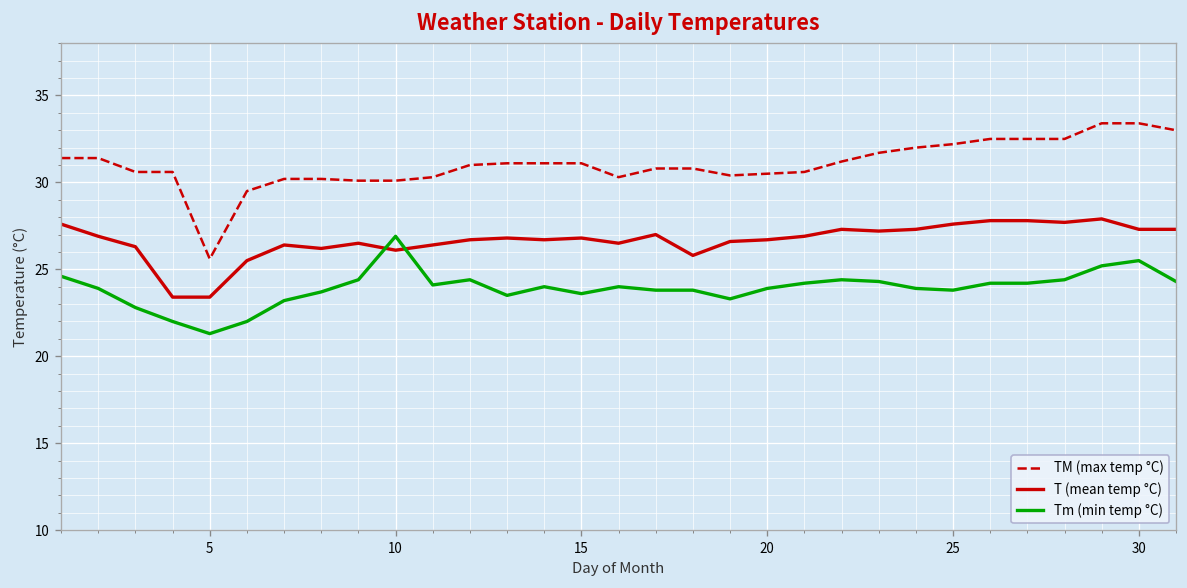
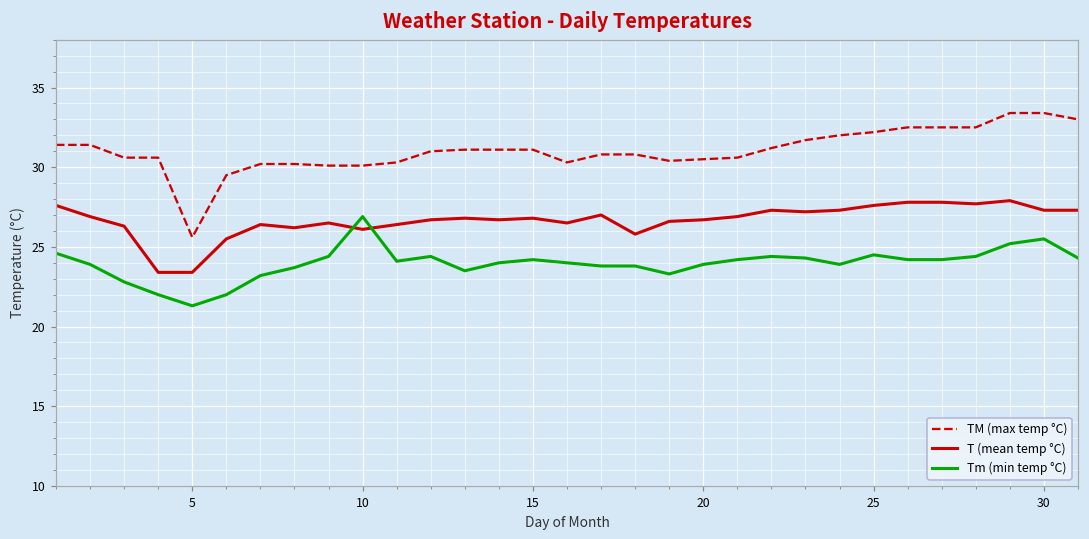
Tm (min temp °C), 15: 23.6 -> 24.2
Tm (min temp °C), 25: 23.8 -> 24.5
